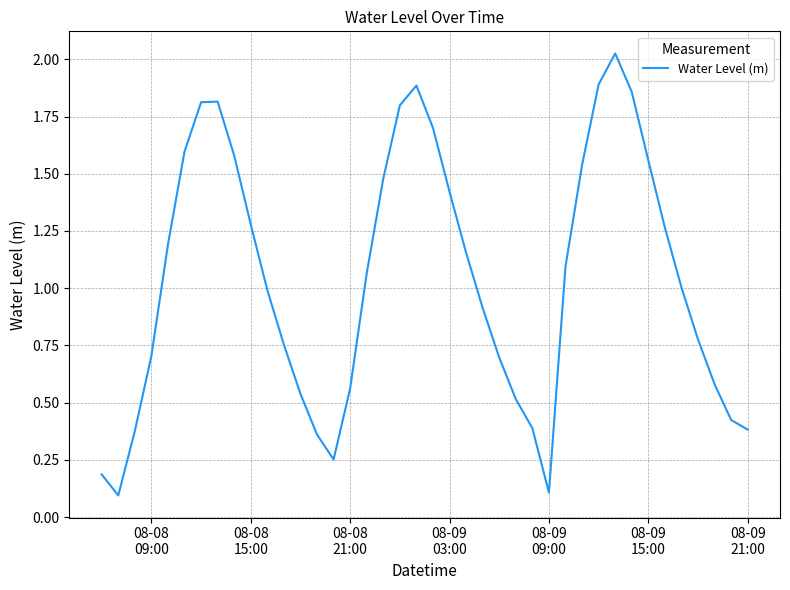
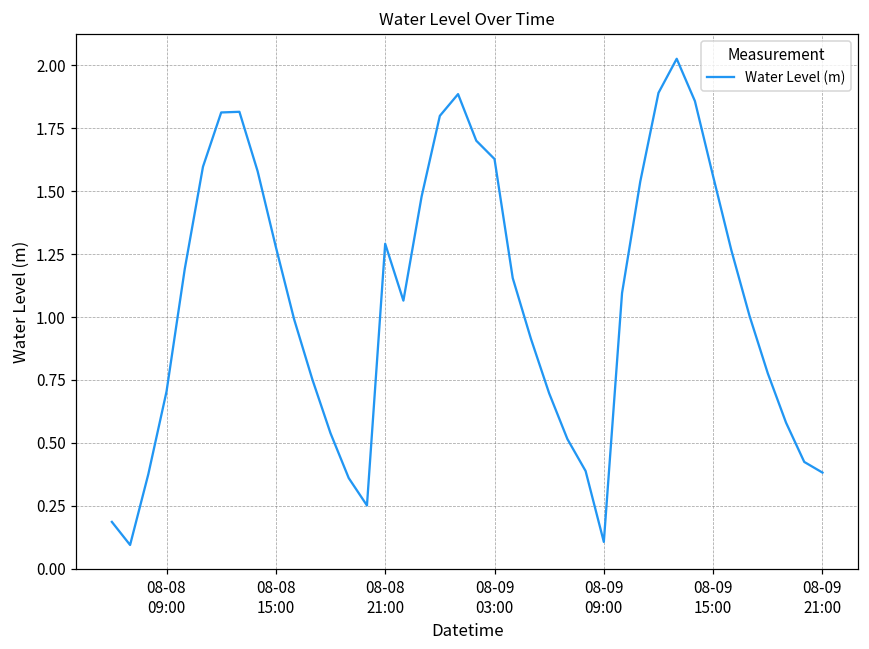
08-08 21:00: 0.56 -> 1.29
08-09 03:00: 1.42 -> 1.63
